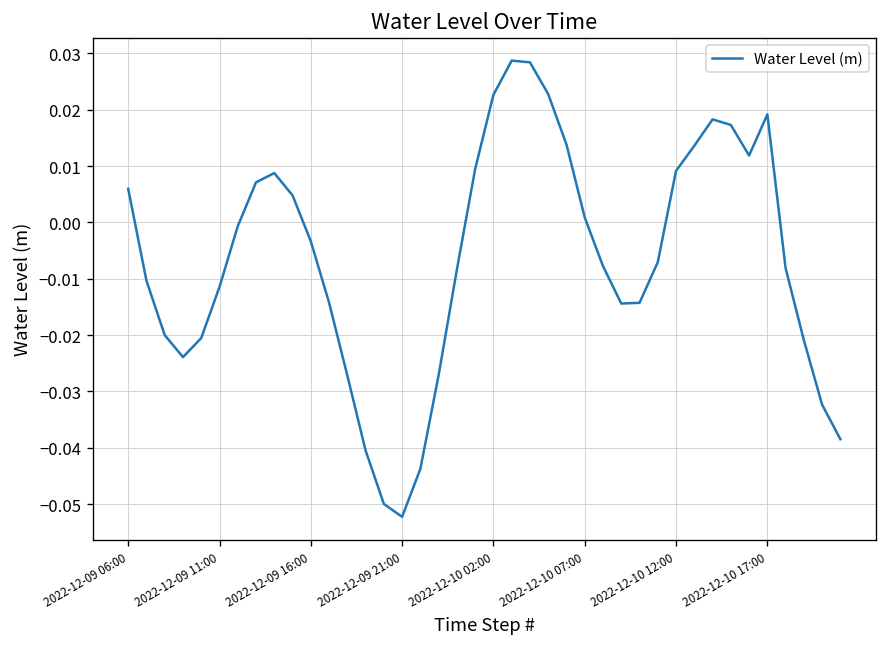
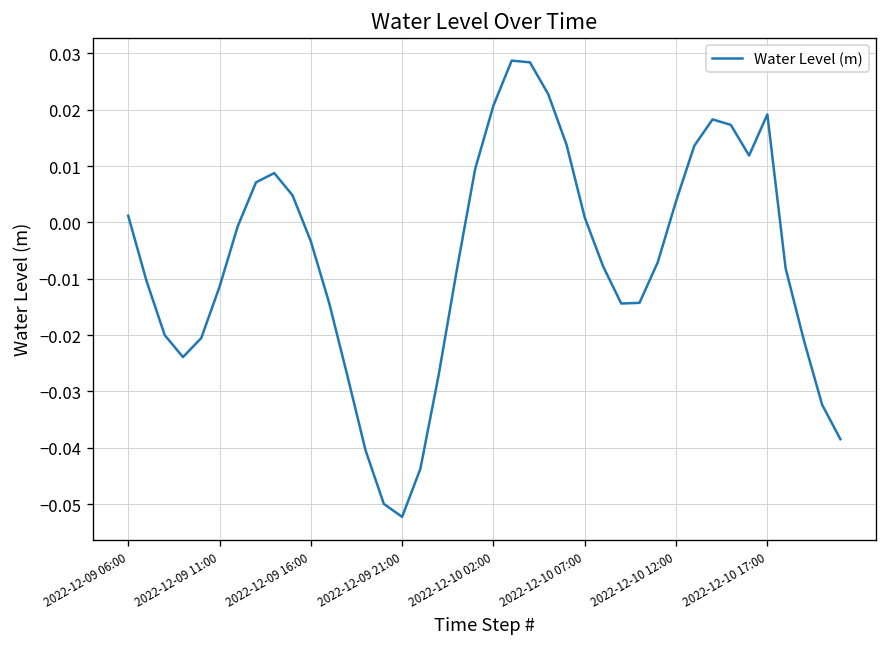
2022-12-09 06:00: 0.006 -> 0.001
2022-12-10 02:00: 0.023 -> 0.021
2022-12-10 12:00: 0.009 -> 0.004
